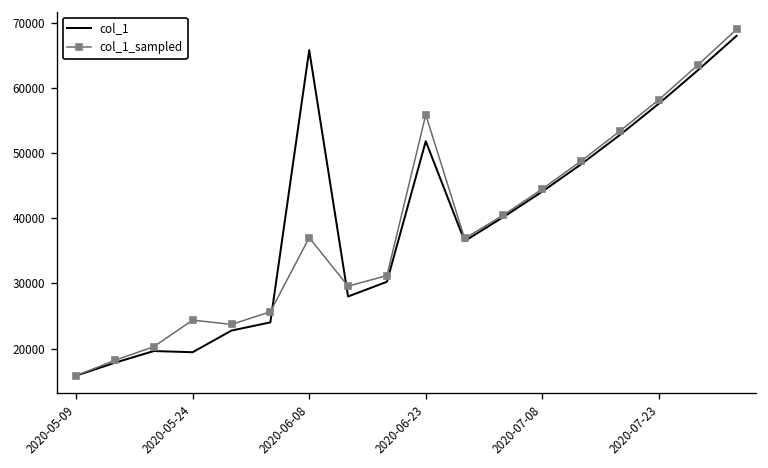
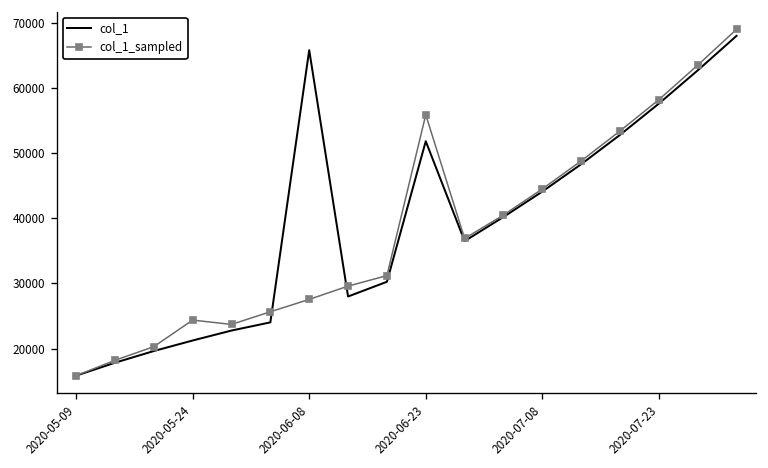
col_1, 2020-05-24: 19000 -> 21000
col_1_sampled, 2020-06-08: 37000 -> 28000
